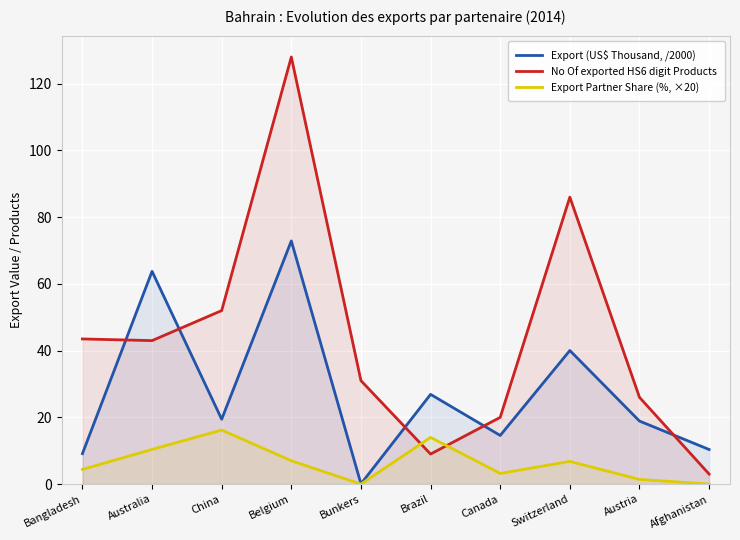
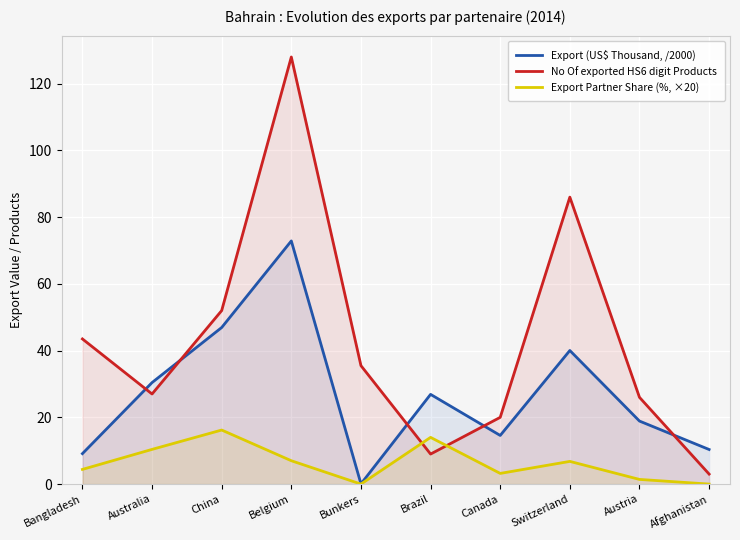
Export (US$ Thousand, /2000), Australia: 64 -> 30
No Of exported HS6 digit Products, Australia: 43 -> 27
Export (US$ Thousand, /2000), China: 19 -> 47
No Of exported HS6 digit Products, Bunkers: 31 -> 36
